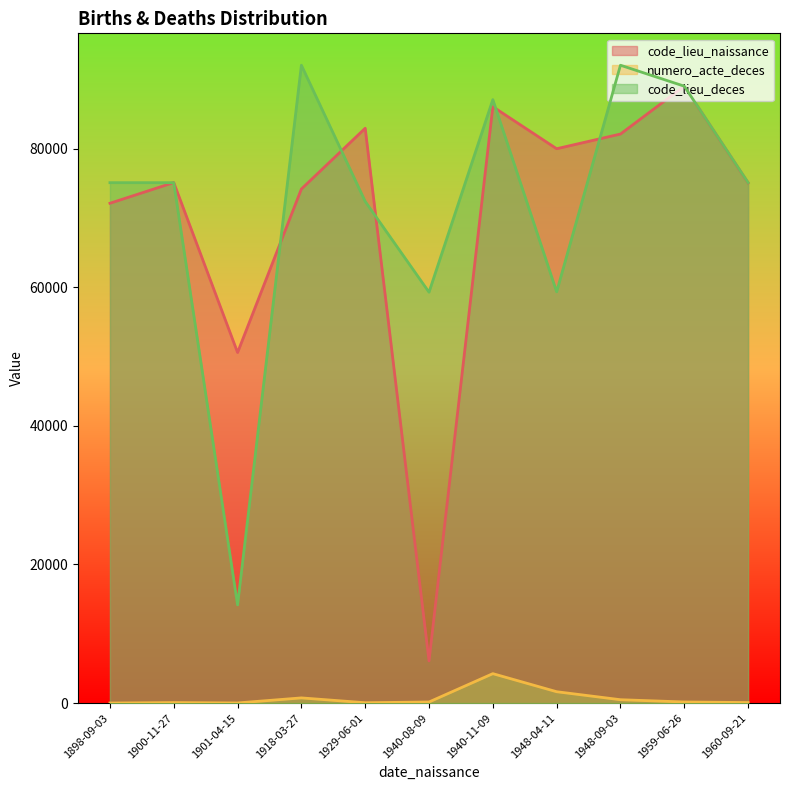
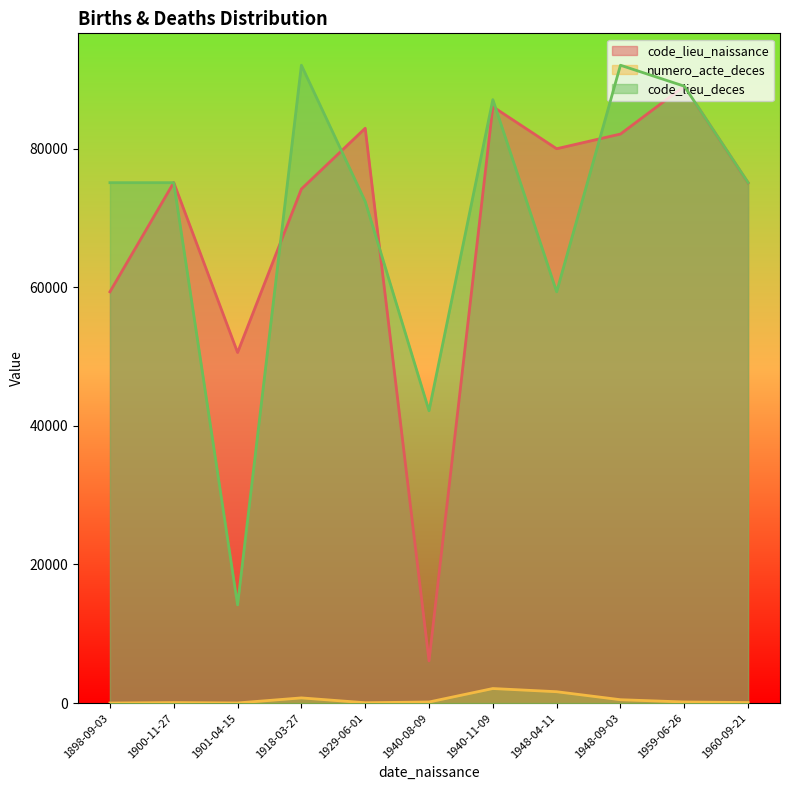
code_lieu_naissance, 1898-09-03: 72000 -> 59000
code_lieu_deces, 1940-08-09: 59000 -> 42000
numero_acte_deces, 1940-11-09: 4000 -> 2000
